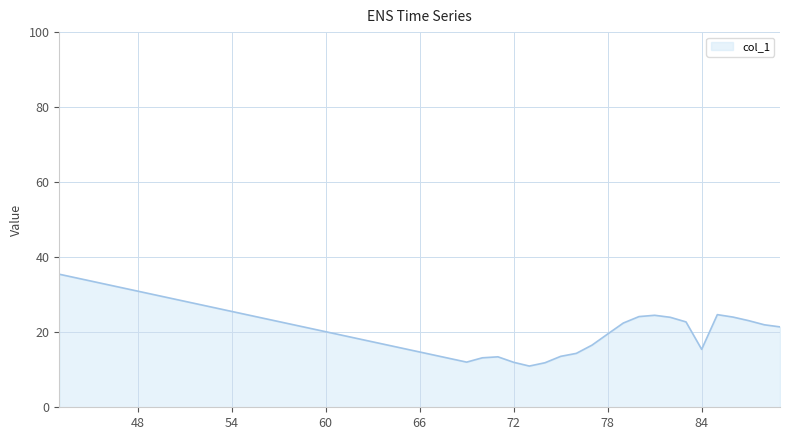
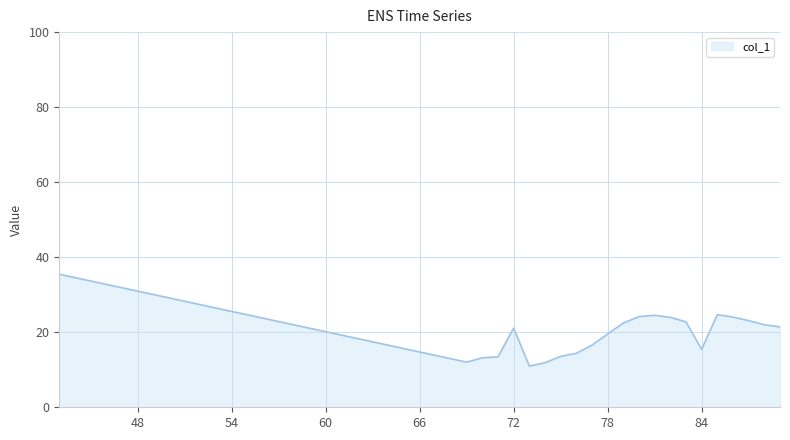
72: 12 -> 21
